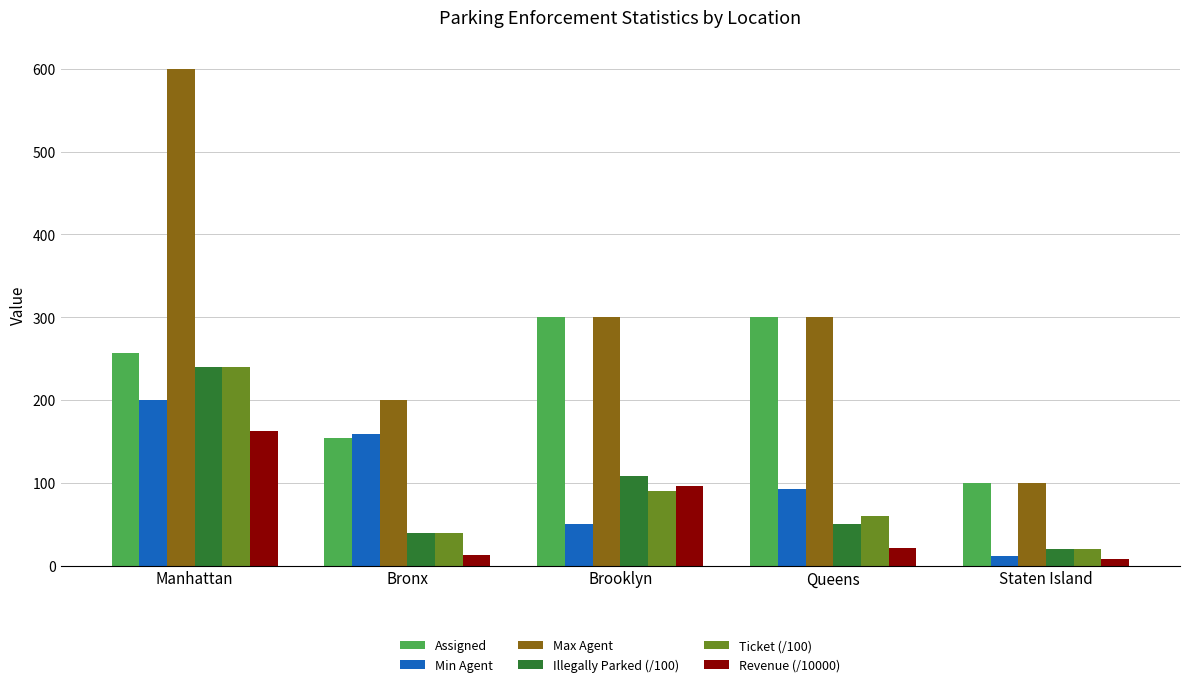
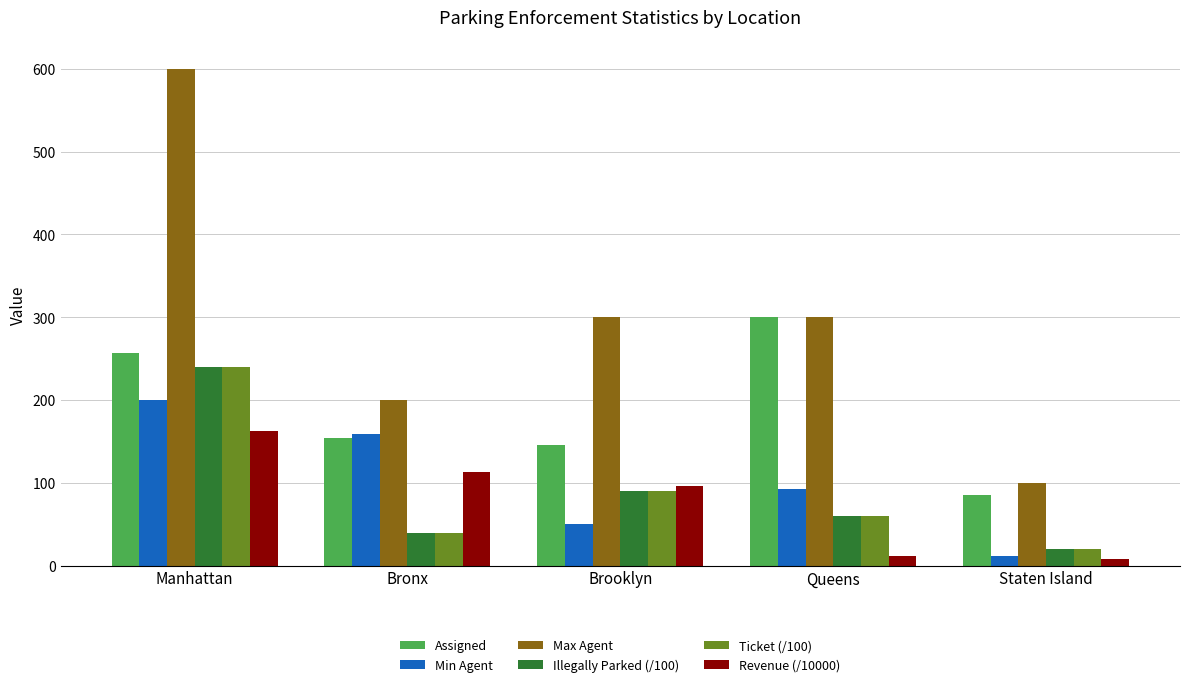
Revenue (/10000), Bronx: 10 -> 110
Assigned, Brooklyn: 300 -> 150
Illegally Parked (/100), Brooklyn: 110 -> 90
Illegally Parked (/100), Queens: 50 -> 60
Revenue (/10000), Queens: 20 -> 10
Assigned, Staten Island: 100 -> 90
